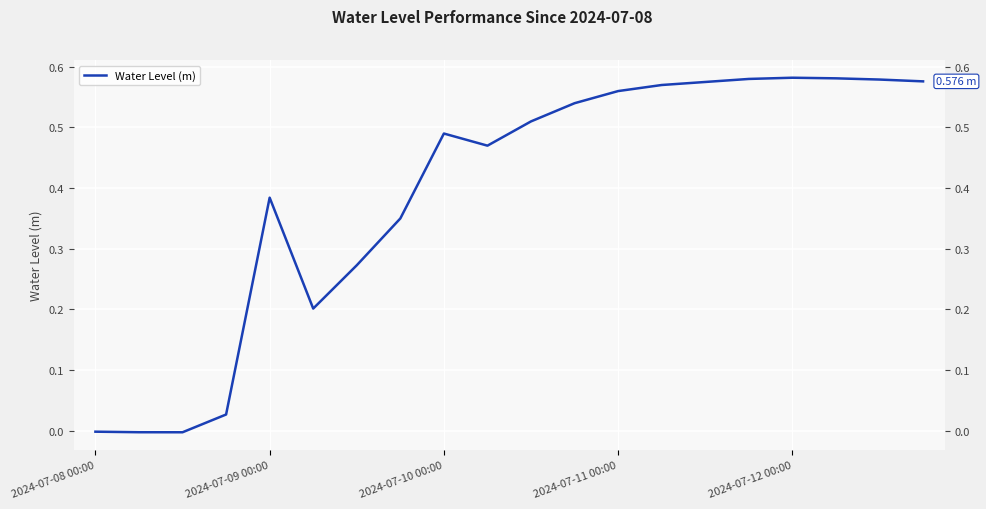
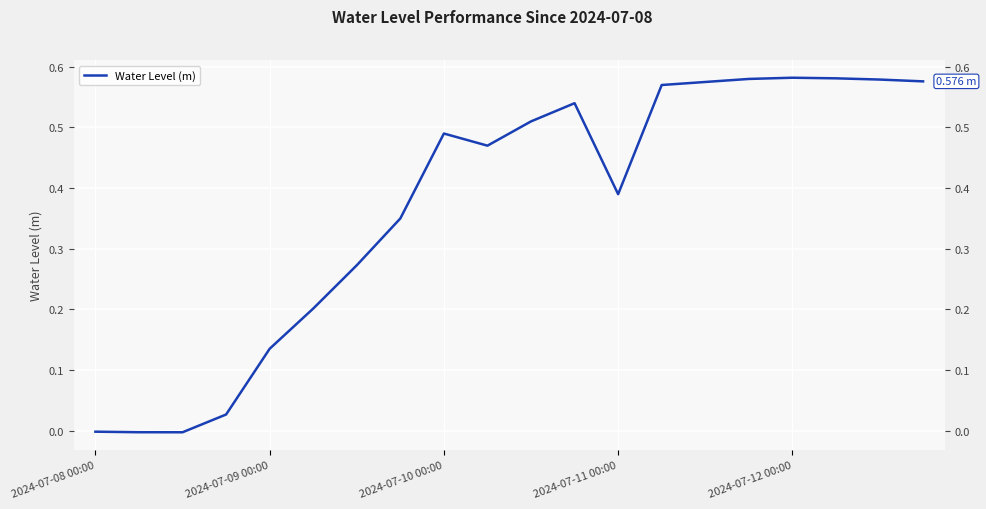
2024-07-09 00:00: 0.38 -> 0.14
2024-07-11 00:00: 0.56 -> 0.39
